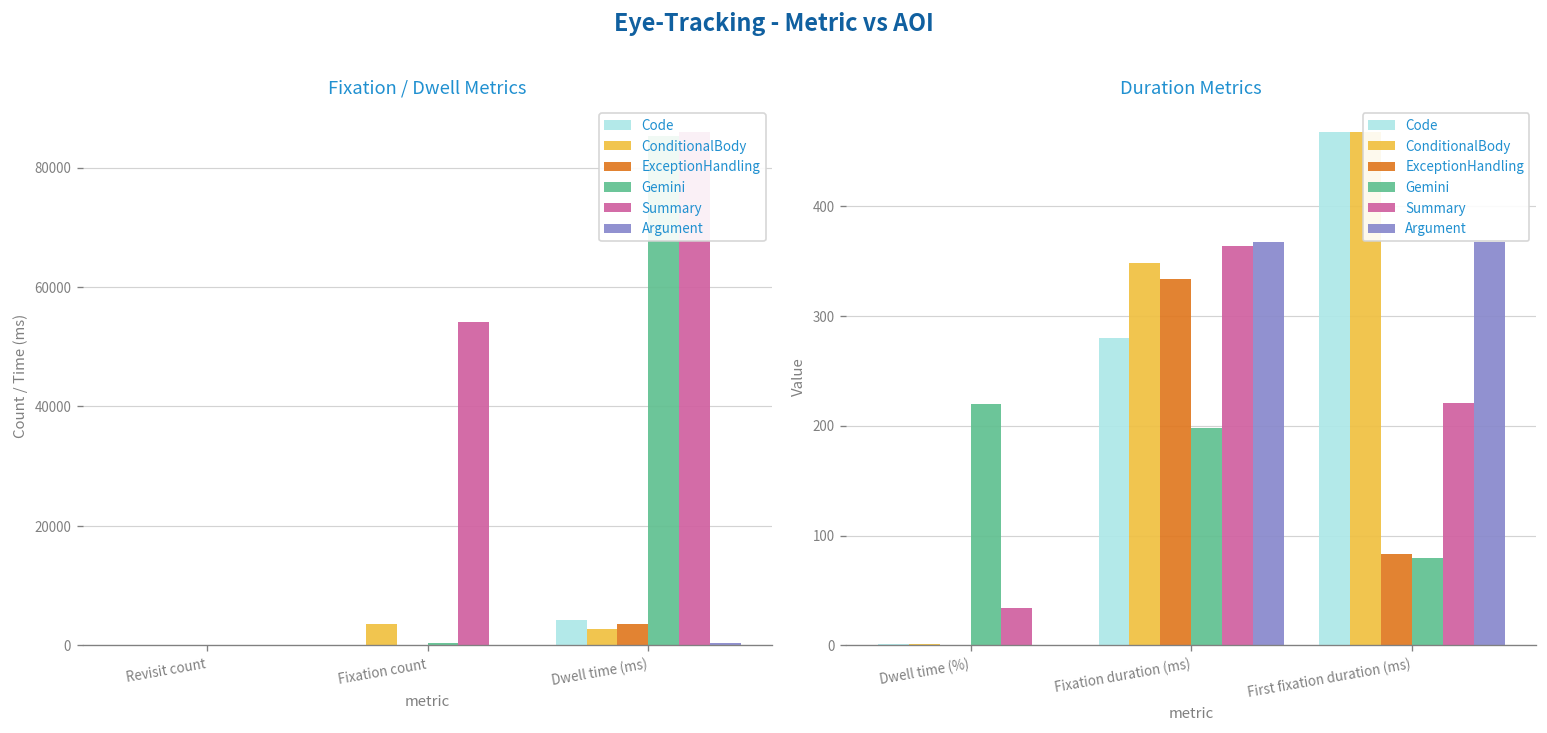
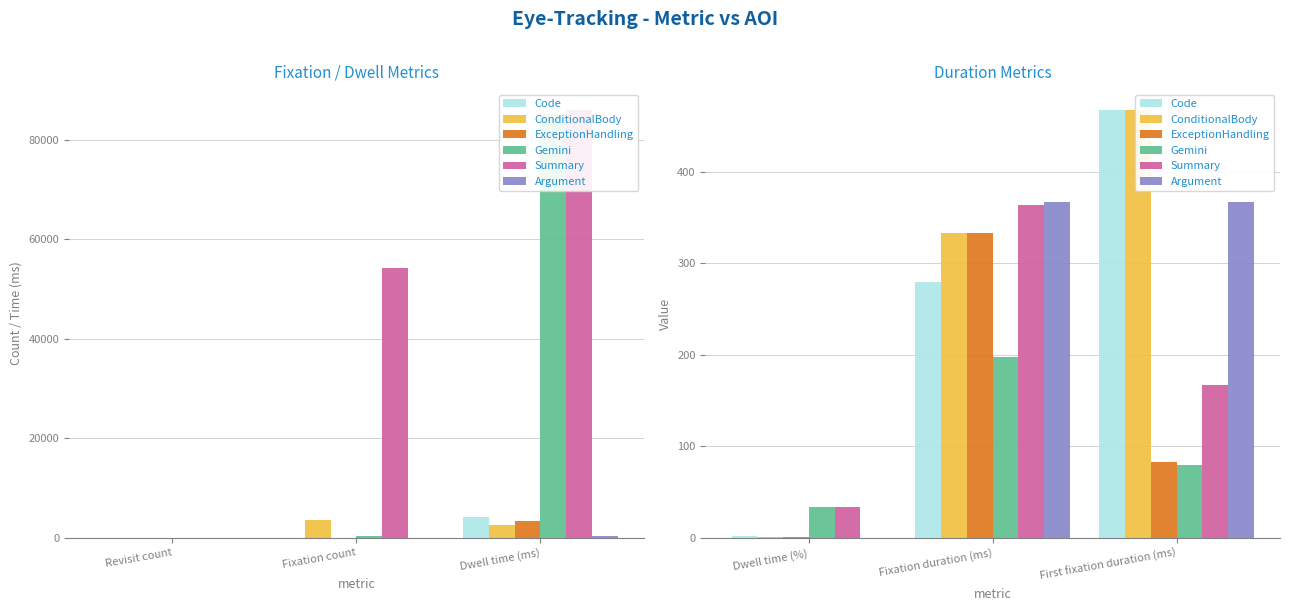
Duration Metrics, Gemini, Dwell time (%): 220 -> 30
Duration Metrics, ConditionalBody, Fixation duration (ms): 350 -> 330
Duration Metrics, Summary, First fixation duration (ms): 220 -> 170
